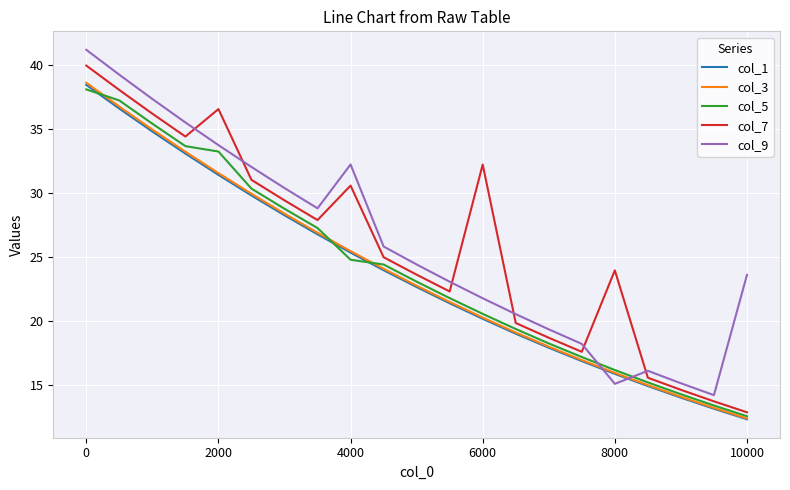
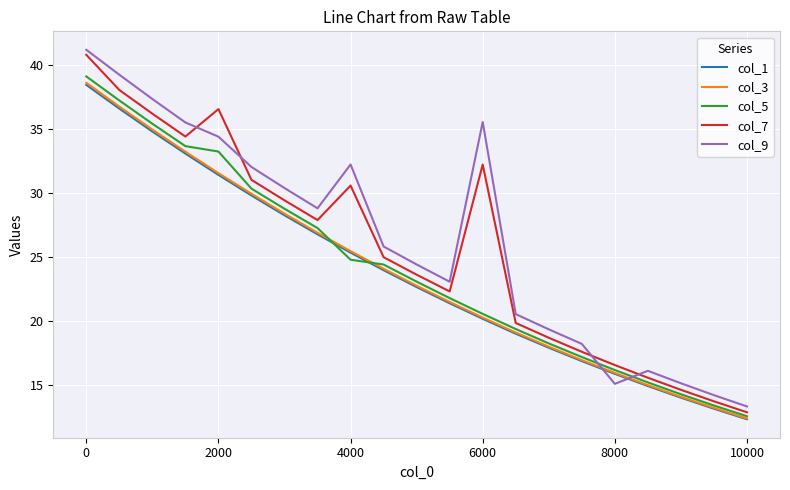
col_5, 0: 38.1 -> 39.1
col_7, 0: 39.9 -> 40.8
col_9, 2000: 33.7 -> 34.4
col_9, 6000: 21.8 -> 35.5
col_7, 8000: 23.9 -> 16.6
col_9, 10000: 23.6 -> 13.3
